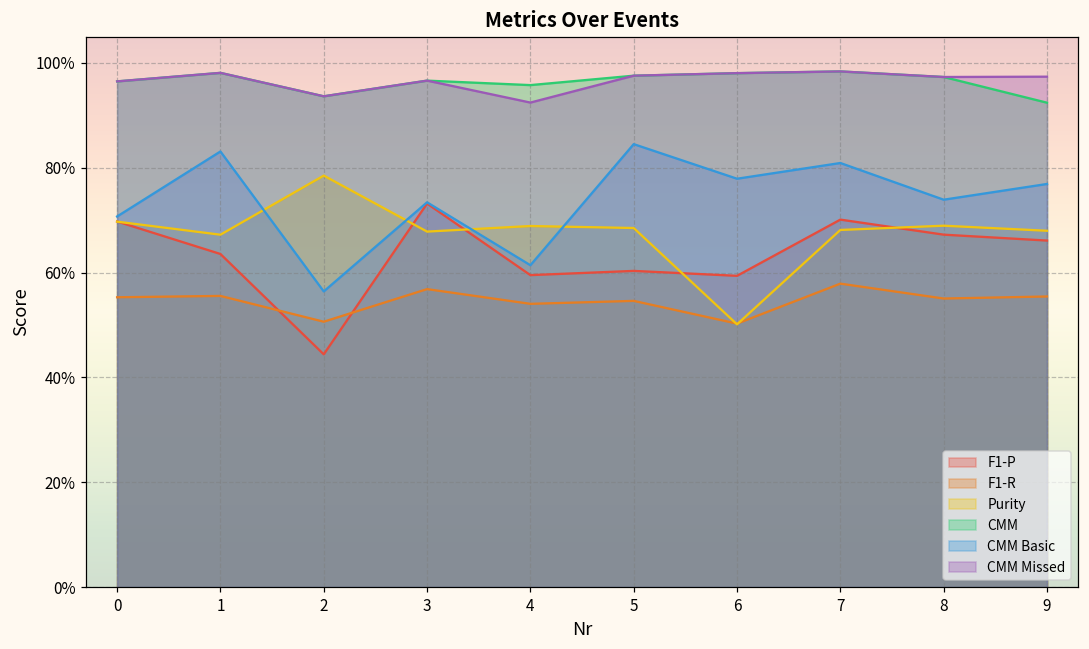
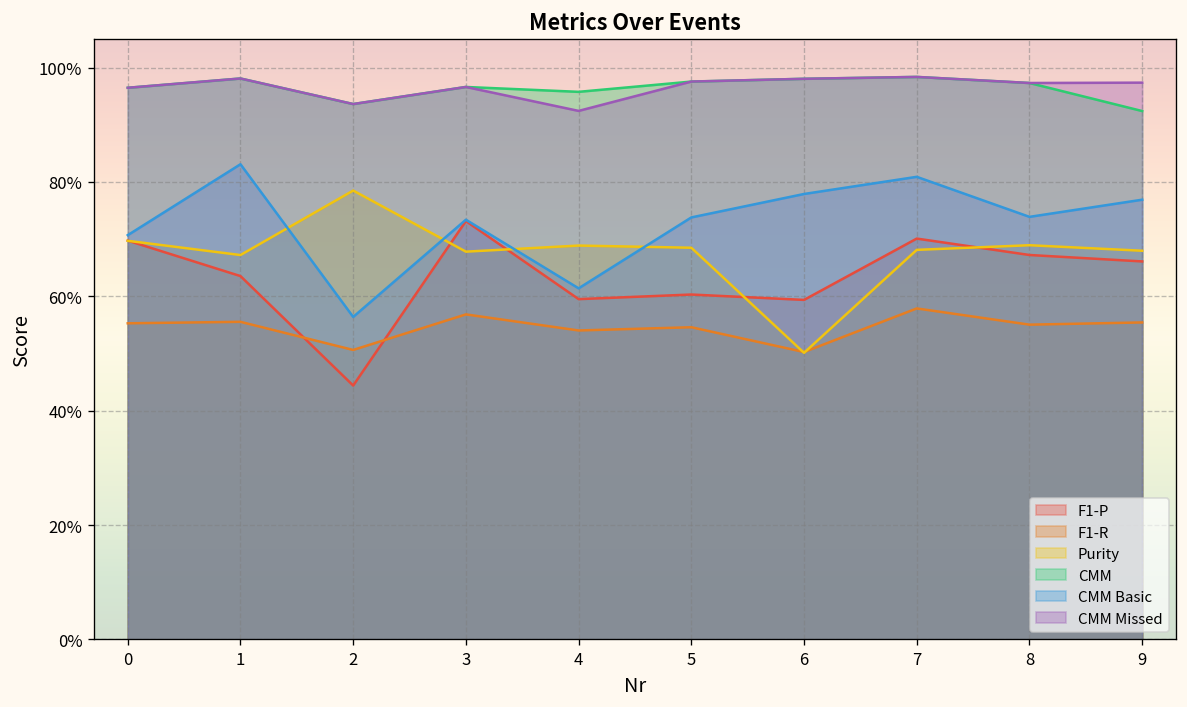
CMM Basic, 5: 85% -> 74%
